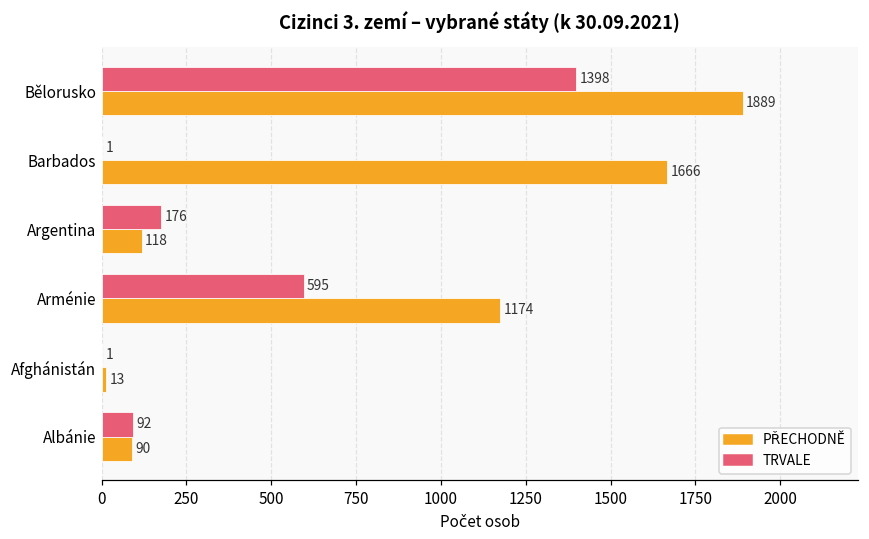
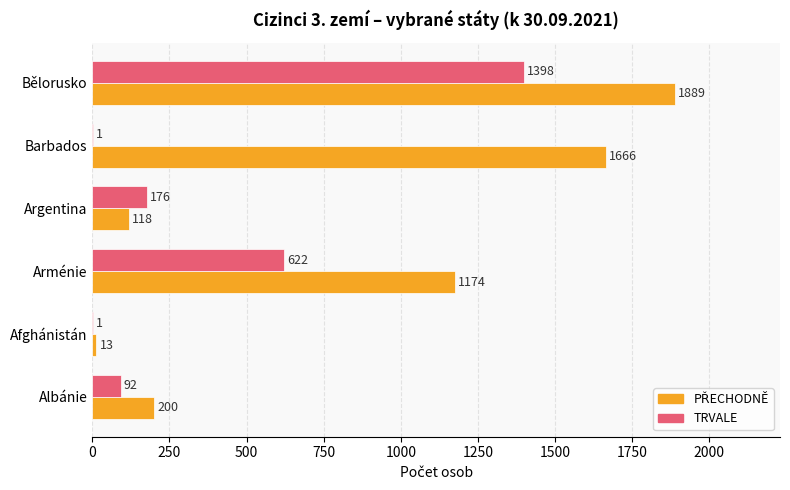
TRVALE, Arménie: 595 -> 622
PŘECHODNĚ, Albánie: 90 -> 200
